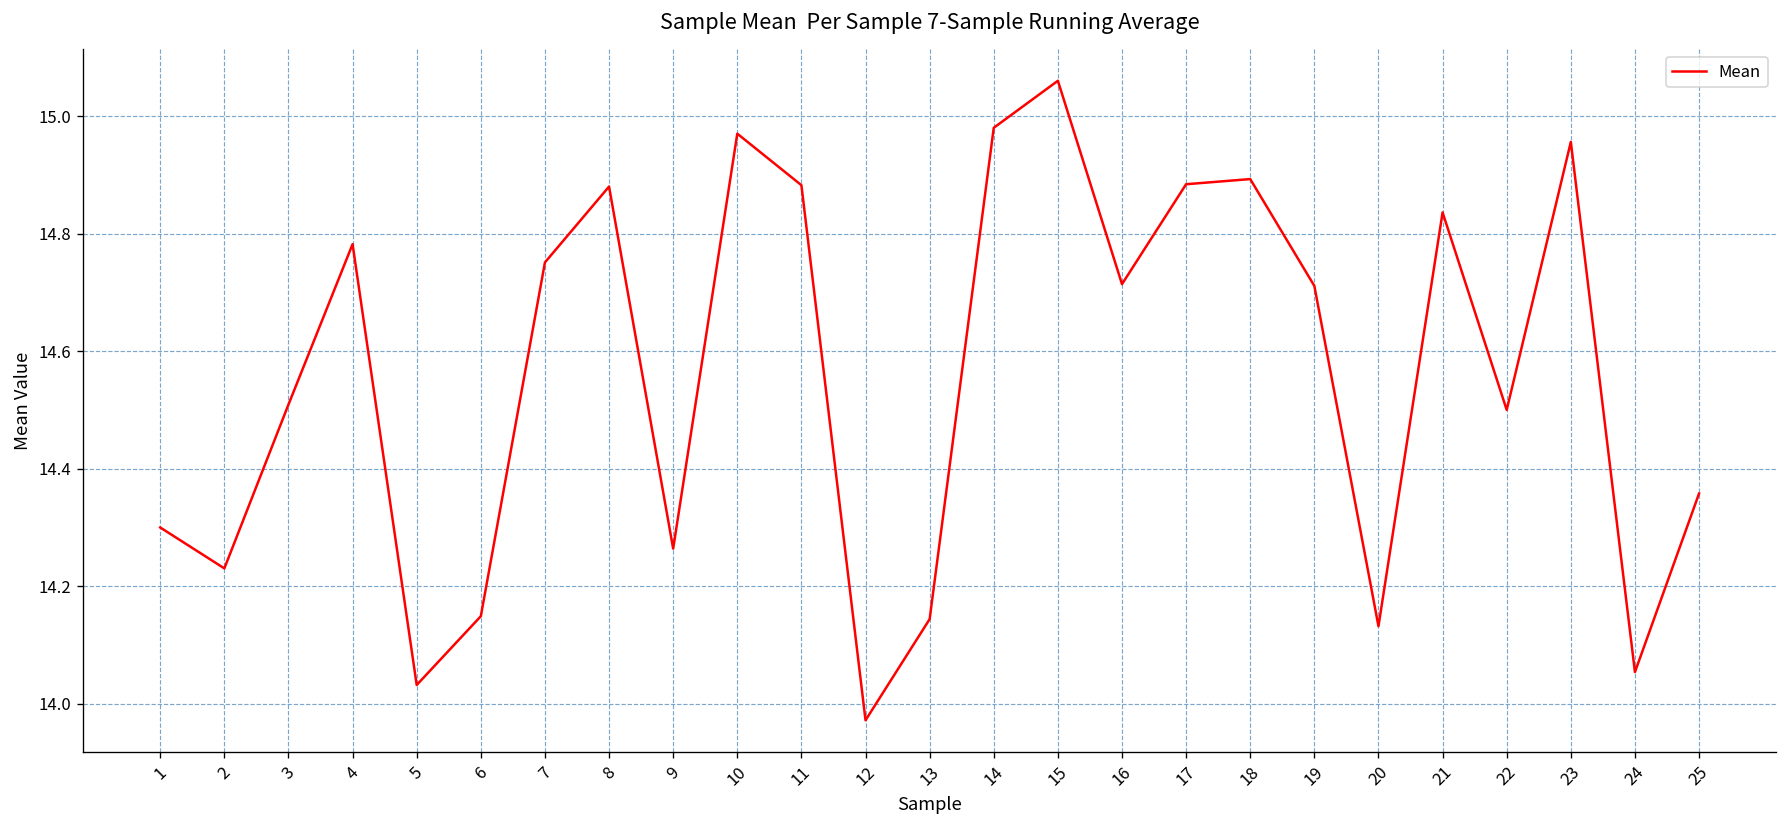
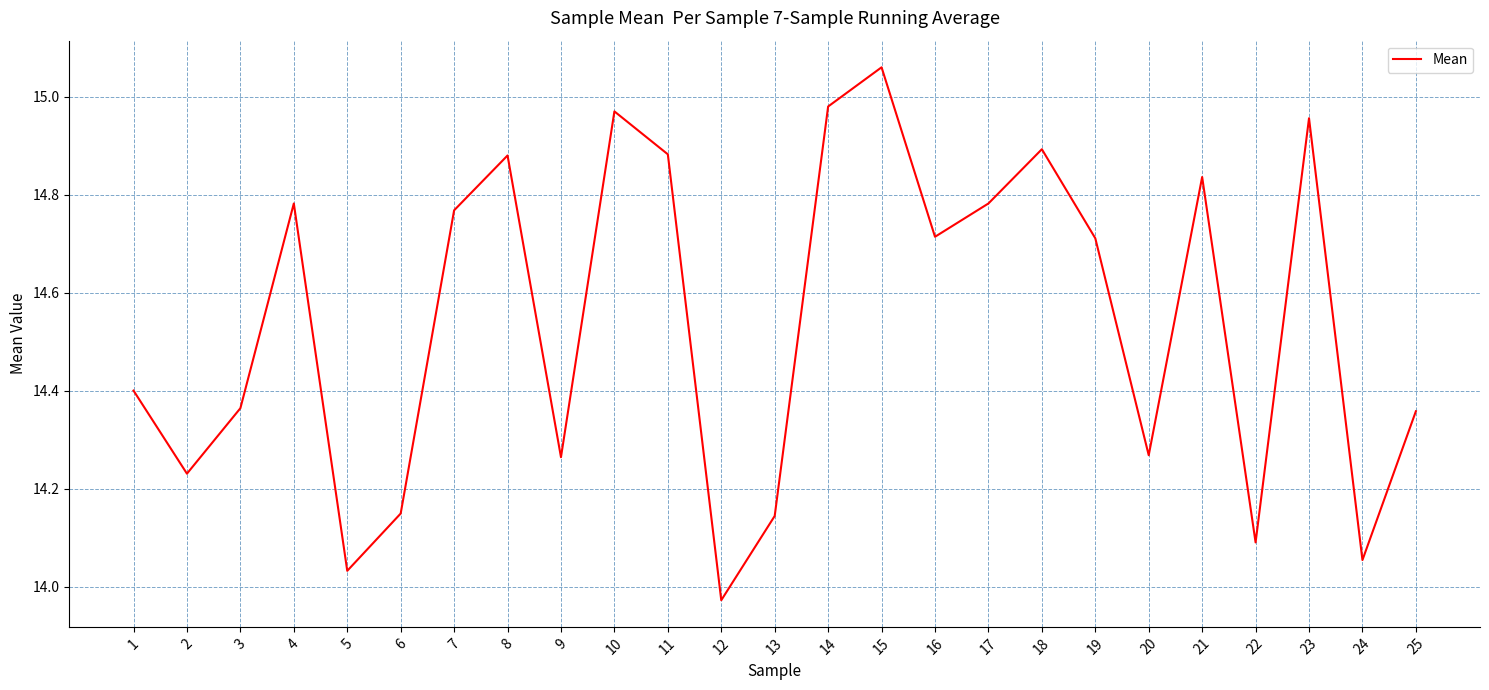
1: 14.3 -> 14.4
3: 14.51 -> 14.36
7: 14.75 -> 14.77
17: 14.88 -> 14.78
20: 14.13 -> 14.27
22: 14.50 -> 14.09
